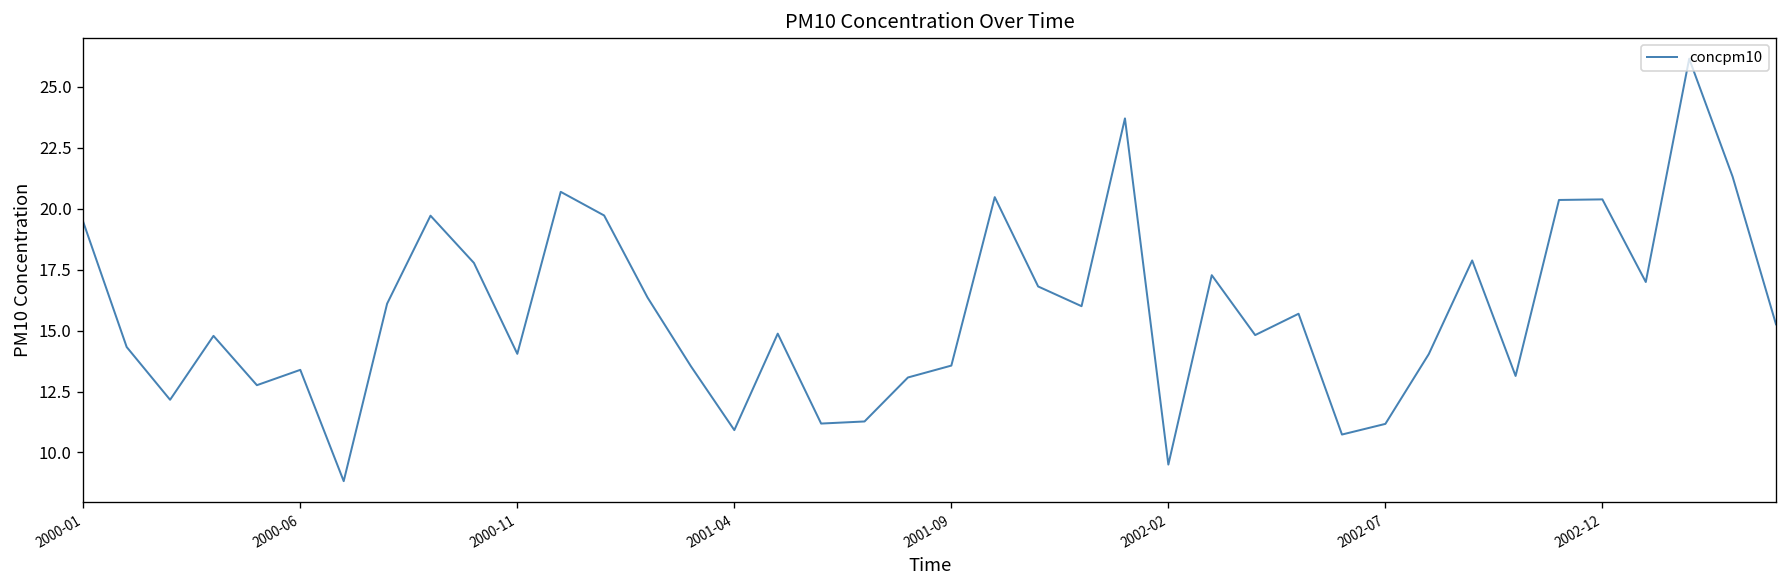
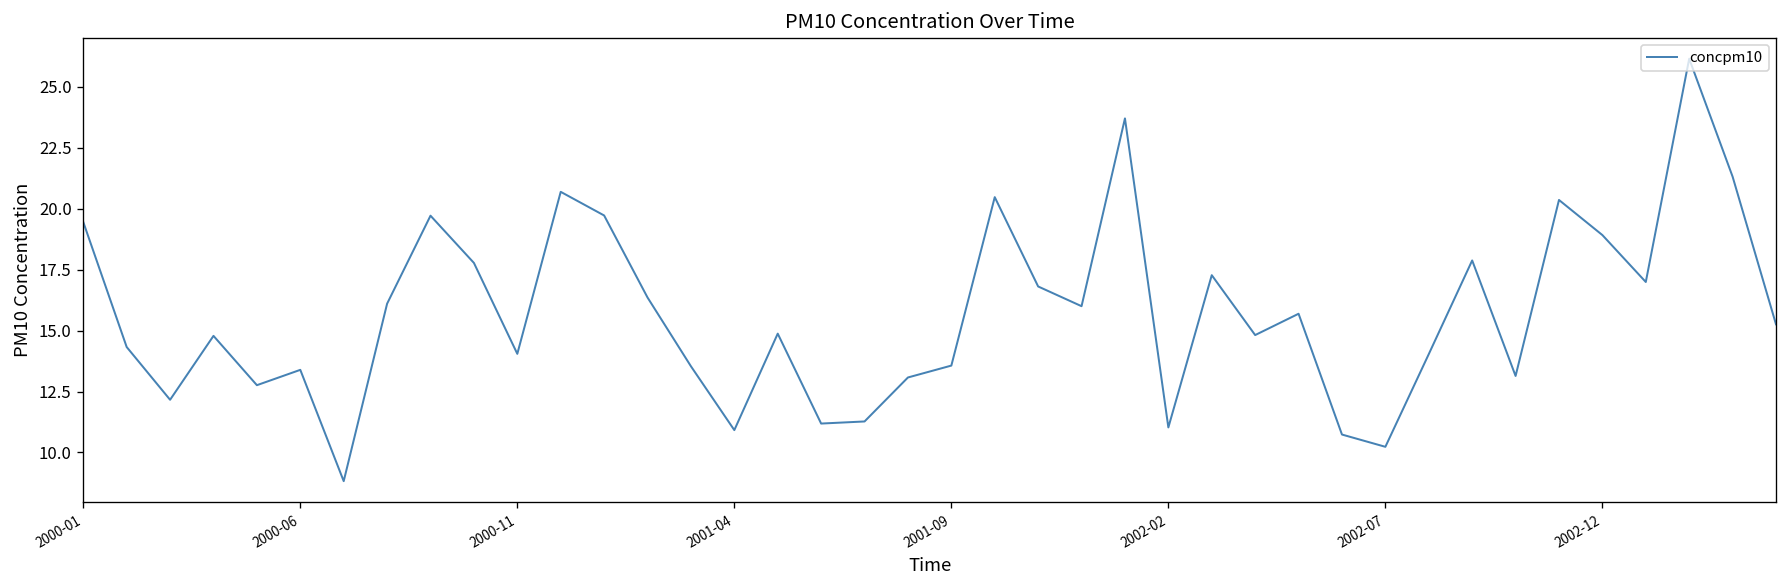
2002-02: 9.5 -> 11.0
2002-07: 11.2 -> 10.2
2002-12: 20.4 -> 18.9
